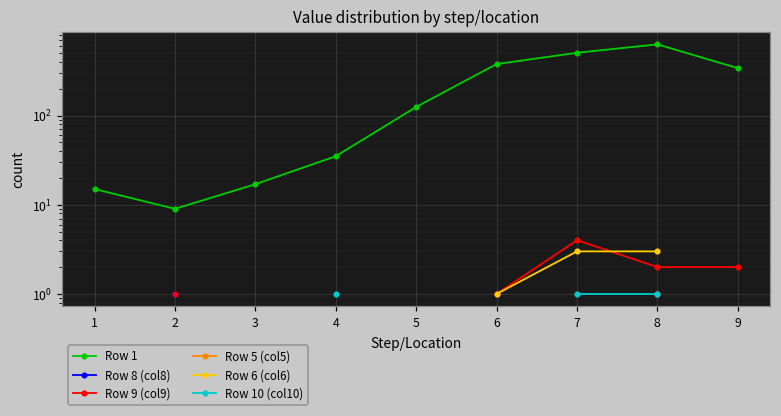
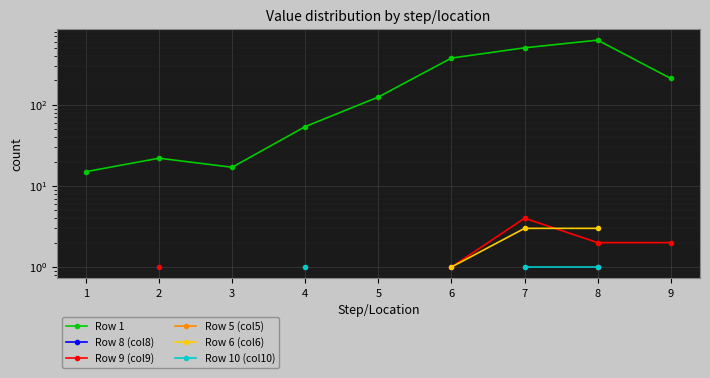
Row 1, 2: 9 -> 22
Row 1, 4: 35 -> 50
Row 1, 9: 340 -> 210
